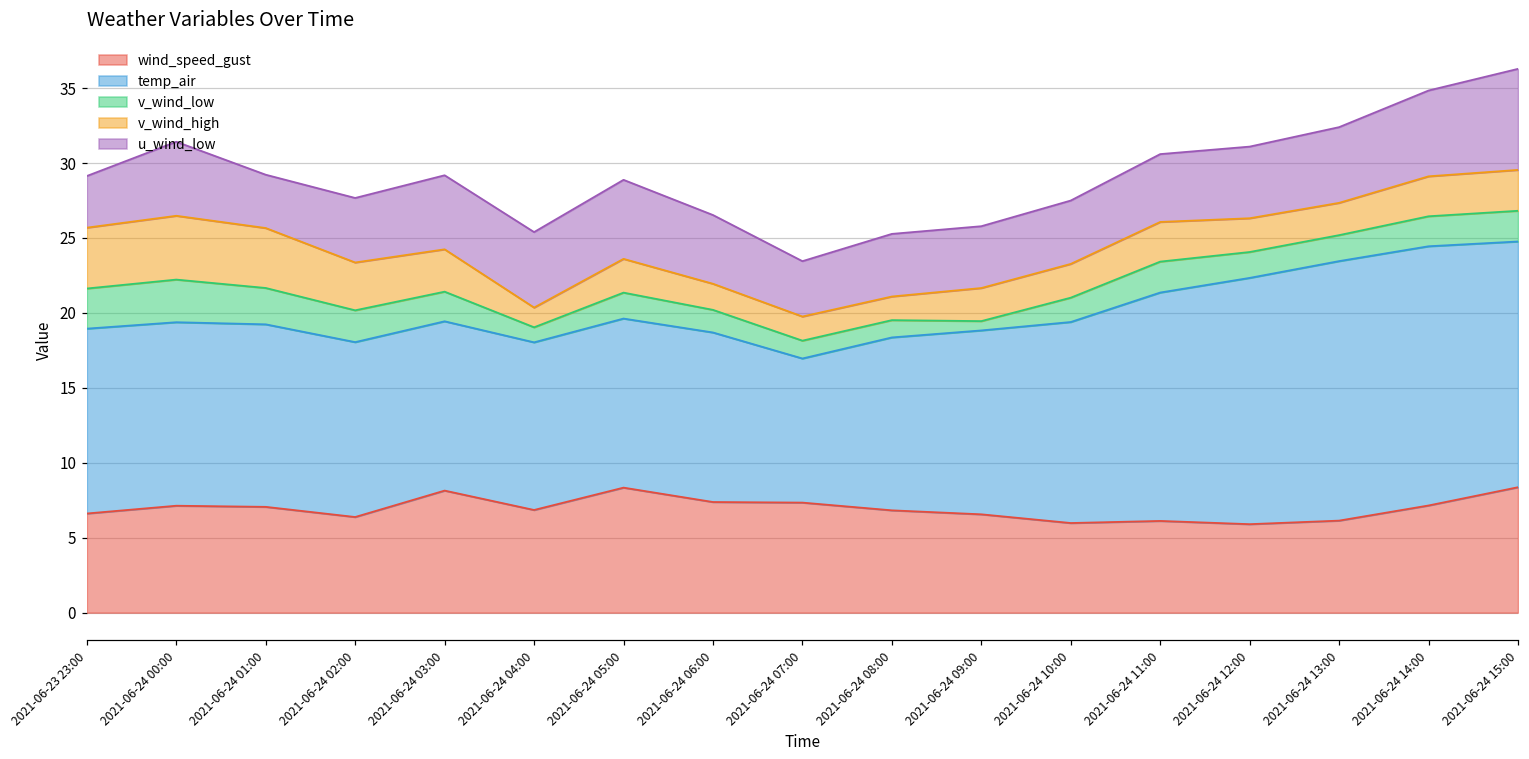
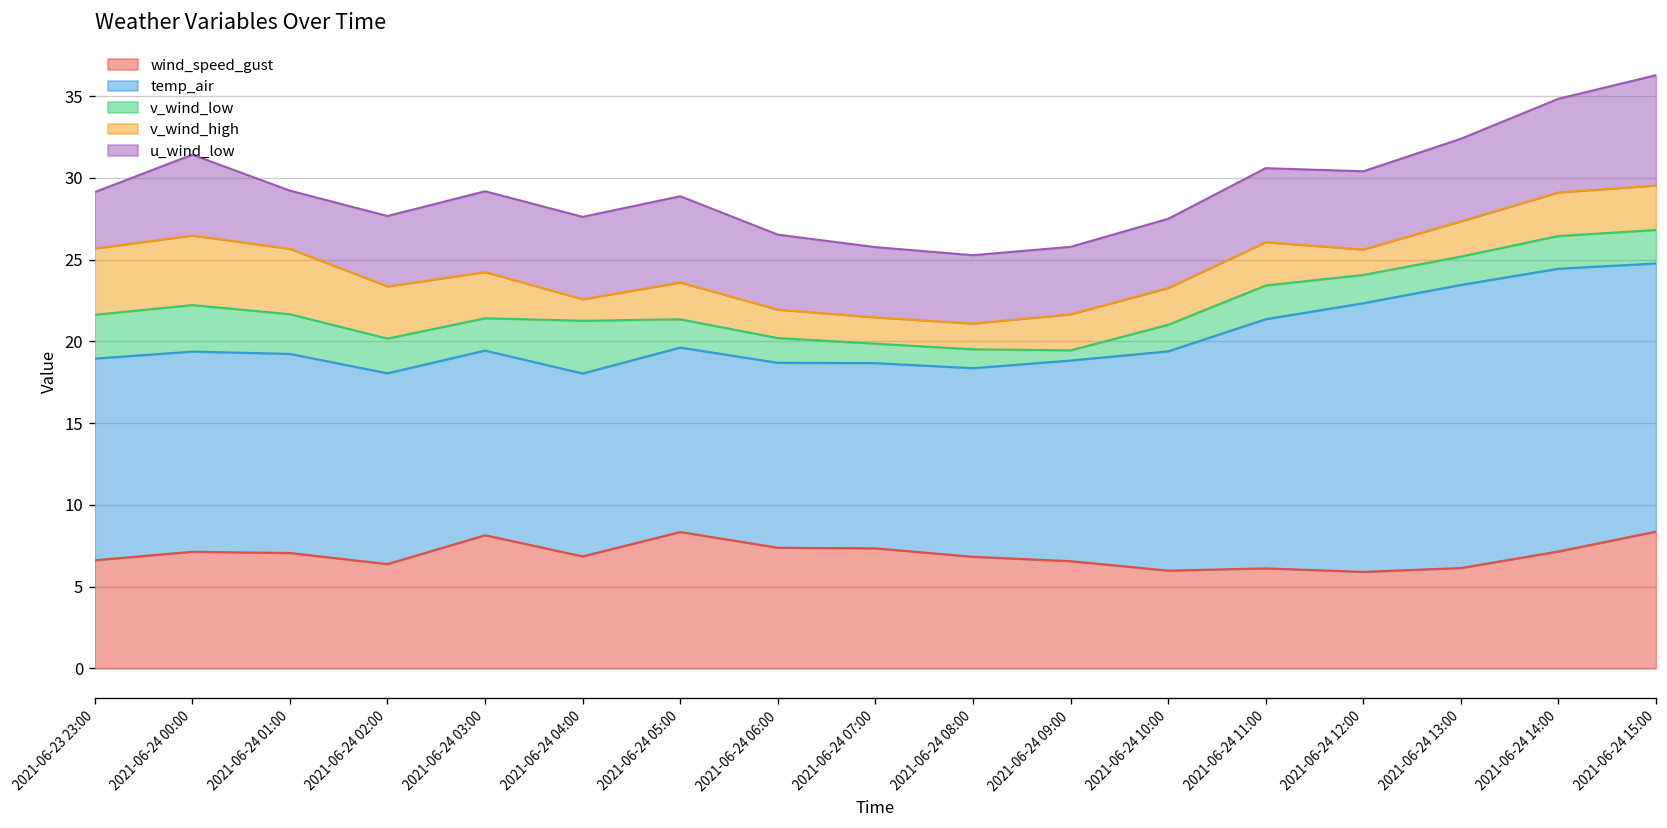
v_wind_low, 2021-06-24 04:00: 1.0 -> 3.2
temp_air, 2021-06-24 07:00: 9.6 -> 11.3
u_wind_low, 2021-06-24 07:00: 3.7 -> 4.3
v_wind_high, 2021-06-24 12:00: 2.3 -> 1.6
